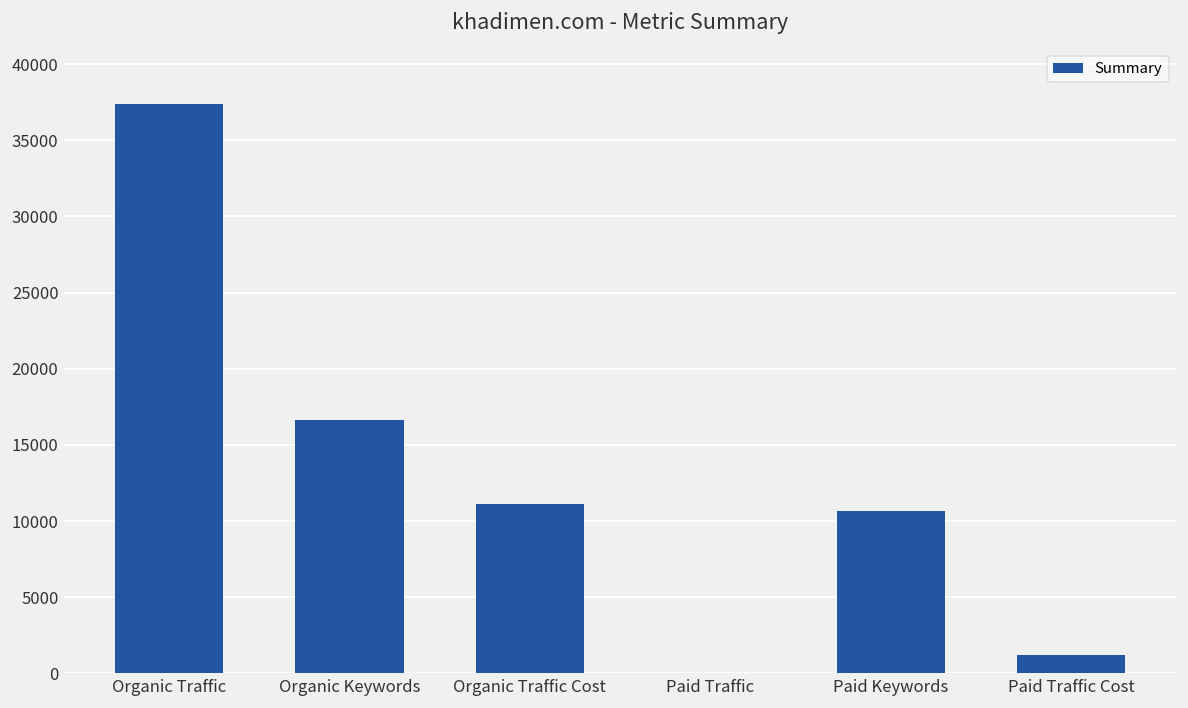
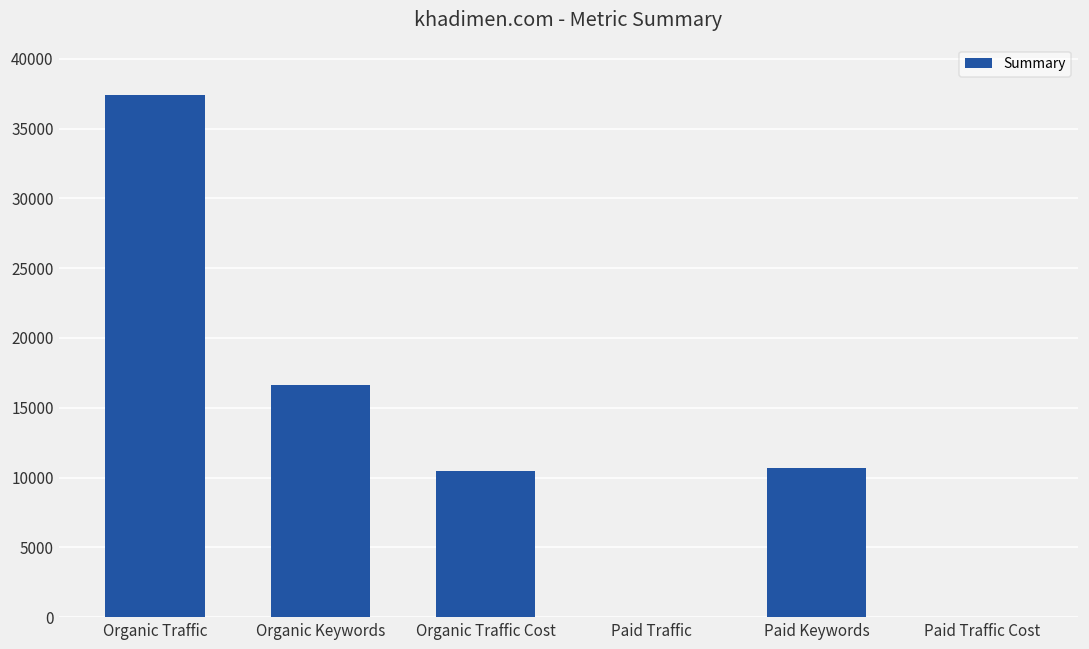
Organic Traffic Cost: 11100 -> 10500
Paid Traffic Cost: 1200 -> 0
